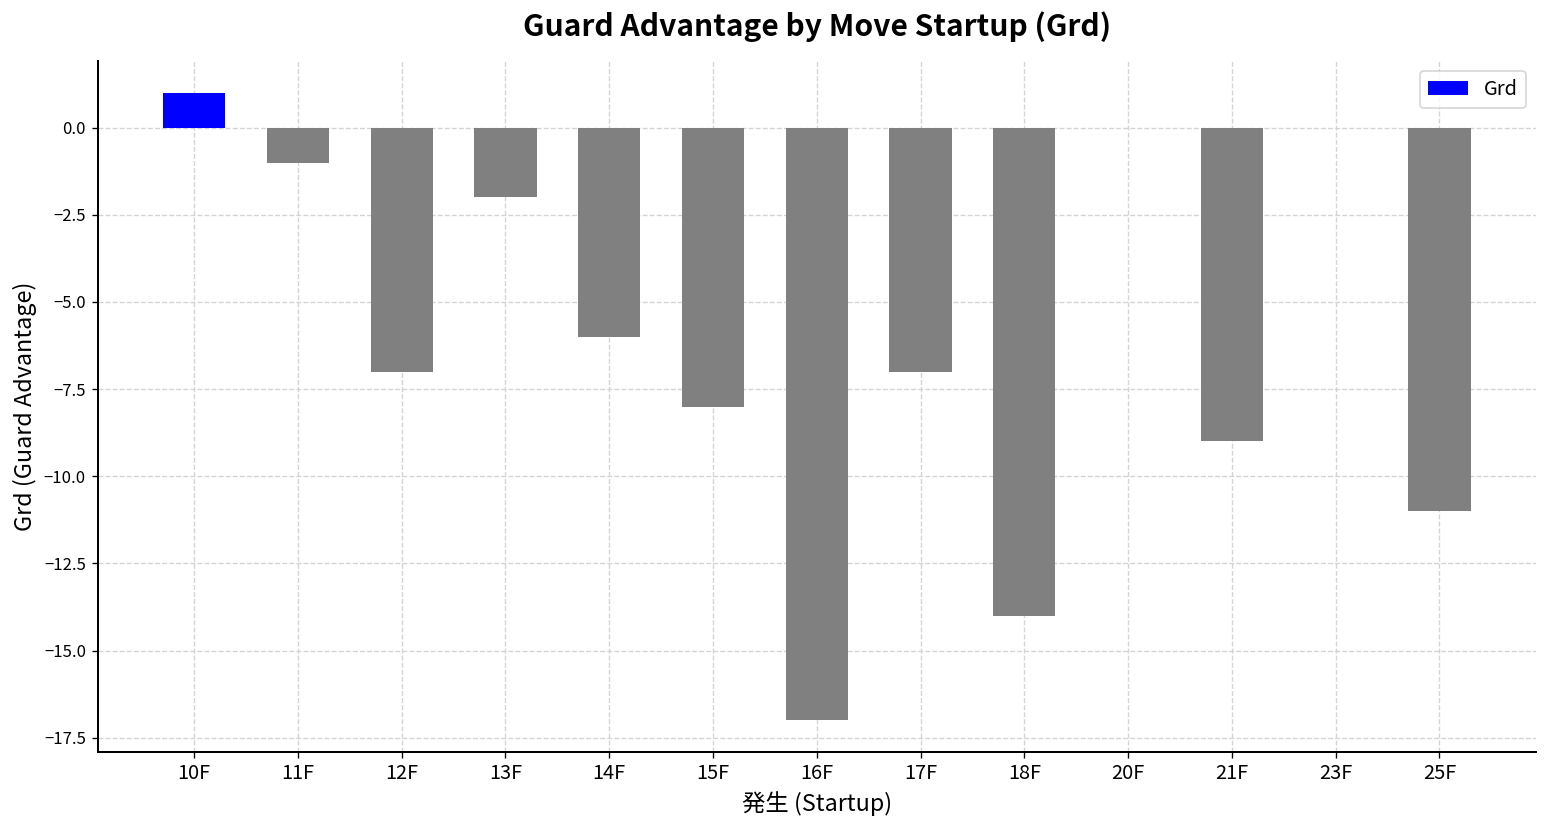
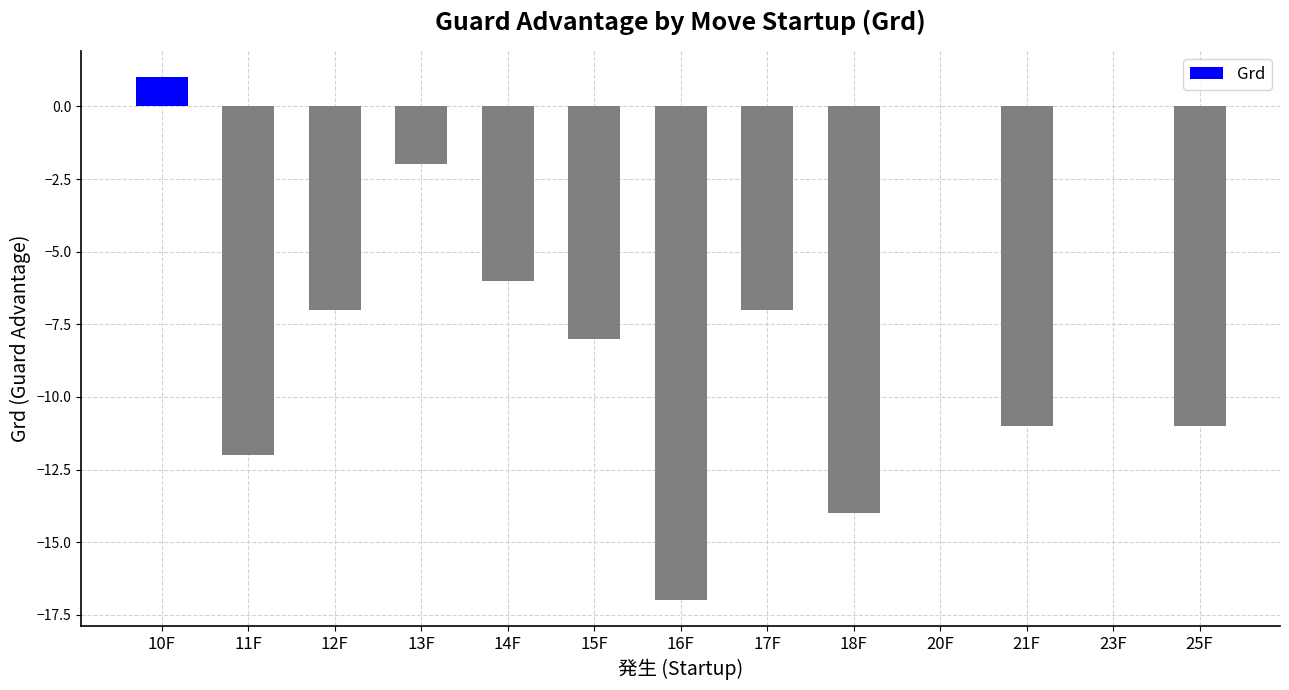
11F: -1 -> -12
21F: -9 -> -11
